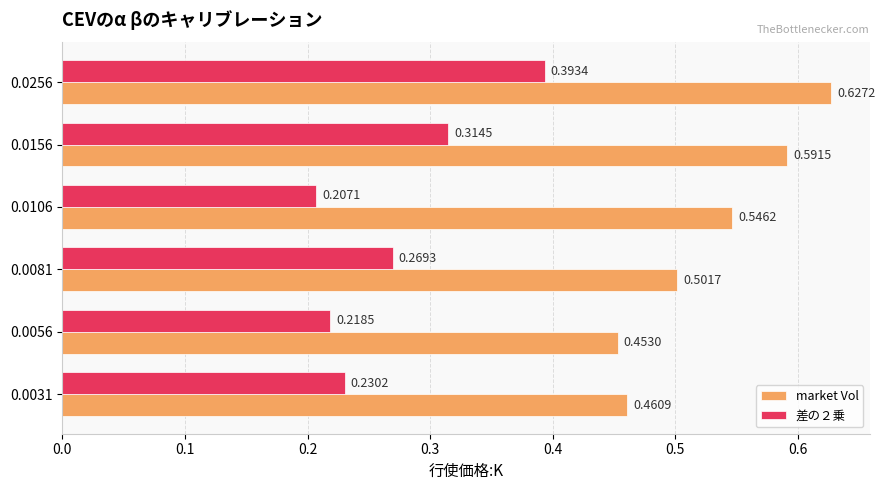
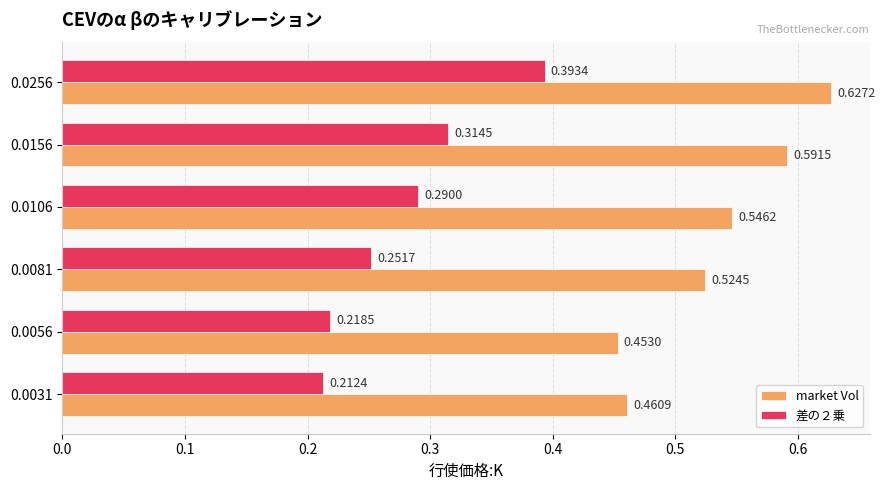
差の２乗, 0.0106: 0.2071 -> 0.2900
差の２乗, 0.0081: 0.2693 -> 0.2517
market Vol, 0.0081: 0.5017 -> 0.5245
差の２乗, 0.0031: 0.2302 -> 0.2124
